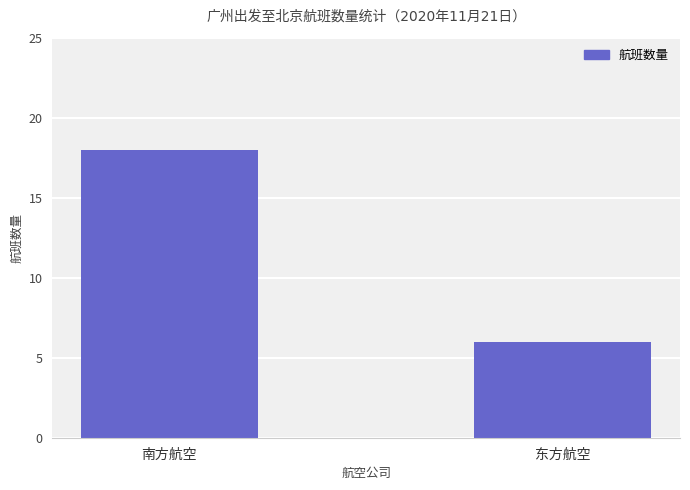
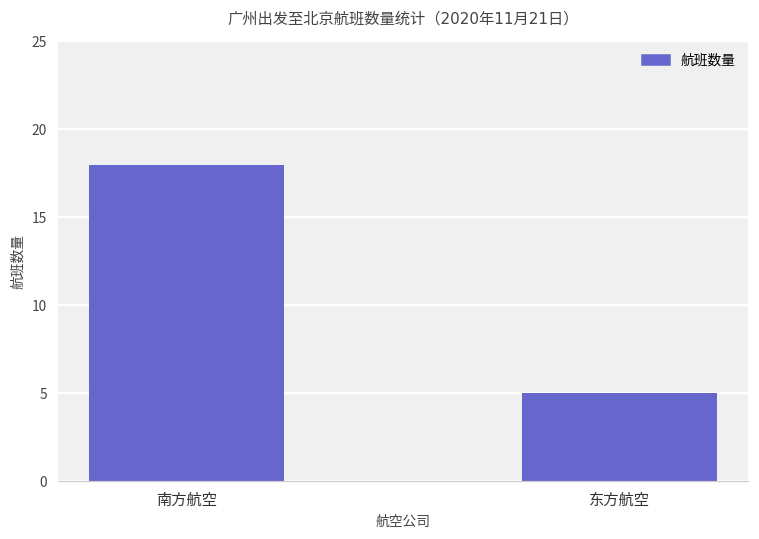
东方航空: 6 -> 5
